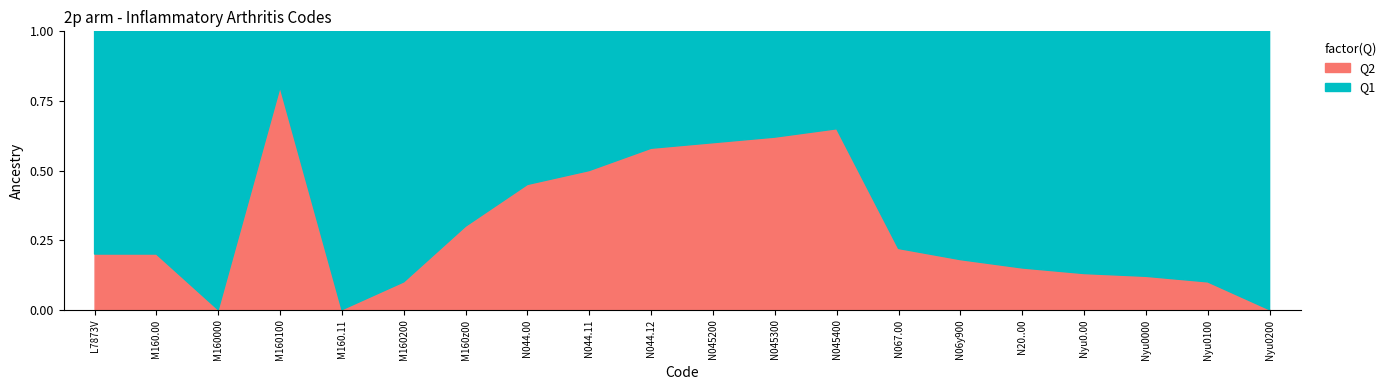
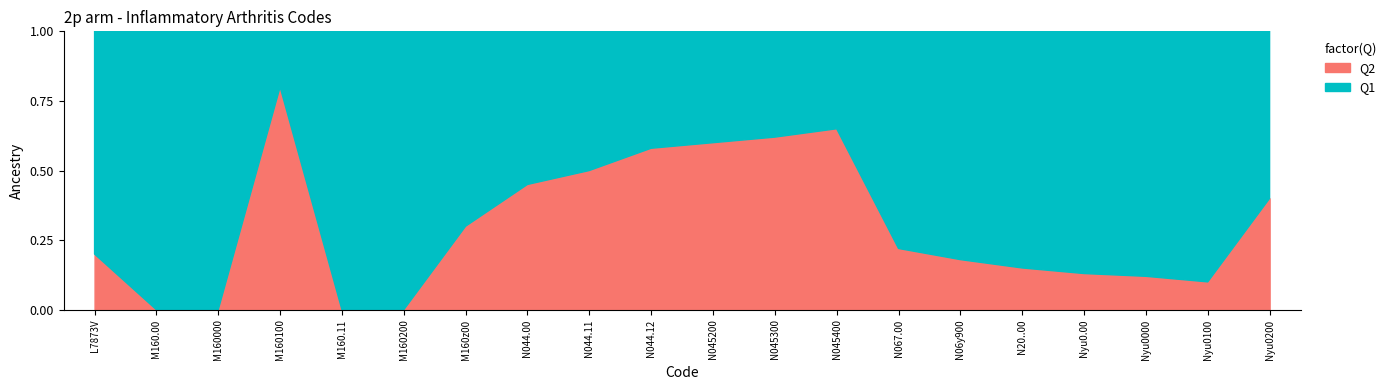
Q2, M160.00: 0.2 -> 0.0
Q2, M160200: 0.1 -> 0.0
Q2, Nyu0200: 0.0 -> 0.4
